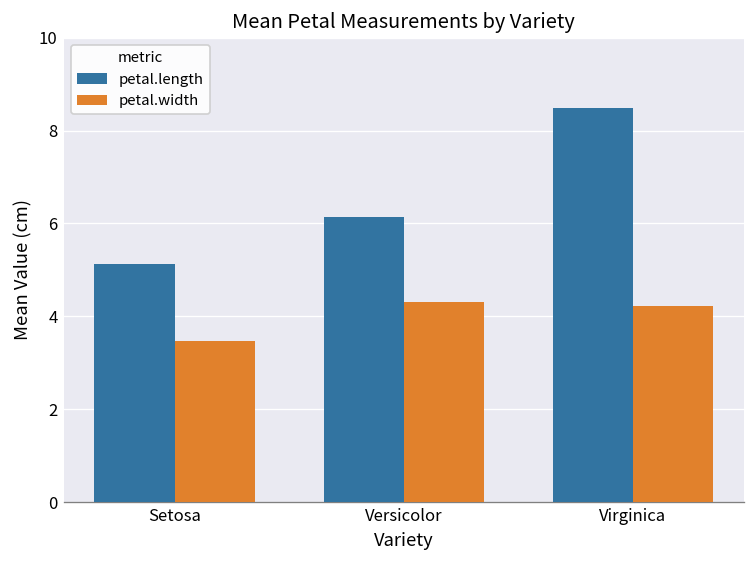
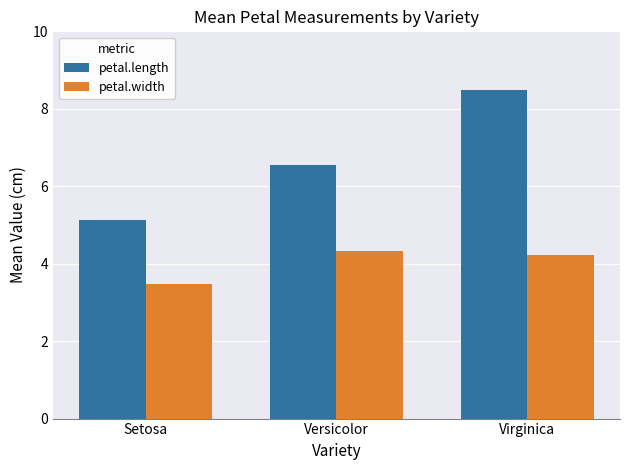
petal.length, Versicolor: 6.1 -> 6.5
